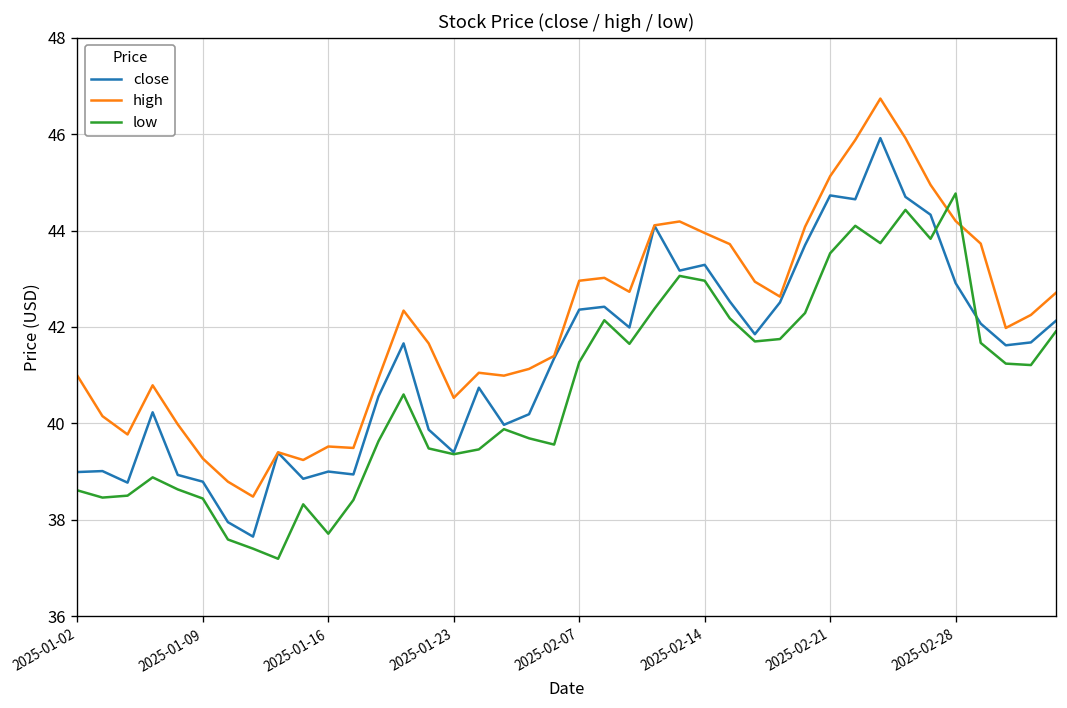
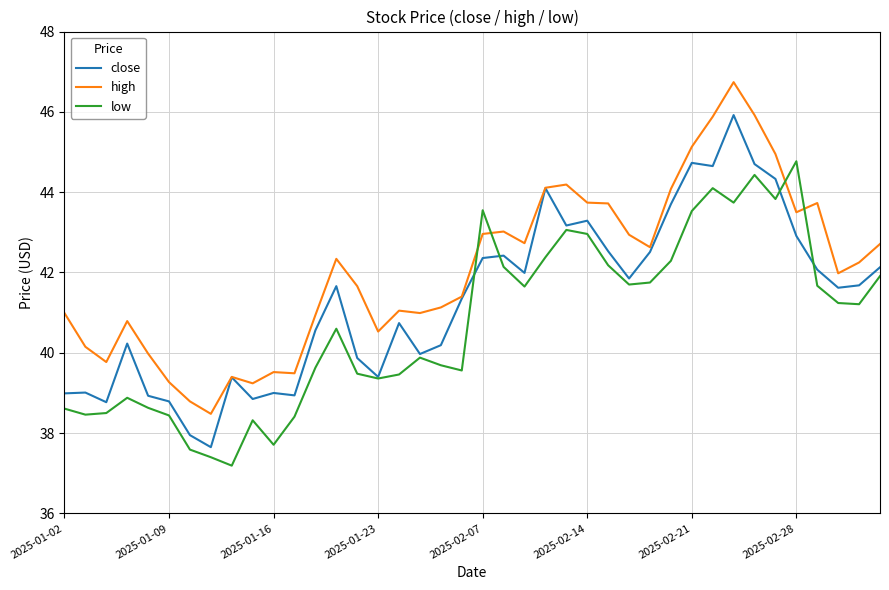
low, 2025-02-07: 41.3 -> 43.6
high, 2025-02-14: 44.0 -> 43.7
high, 2025-02-28: 44.2 -> 43.5
